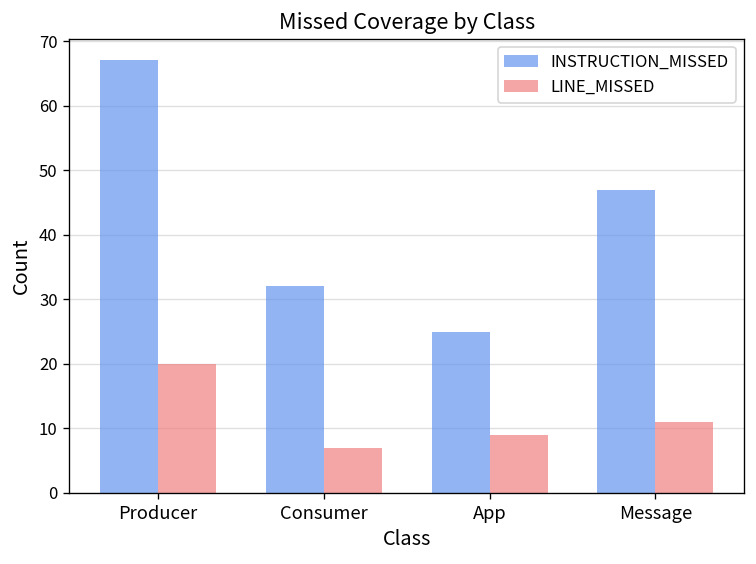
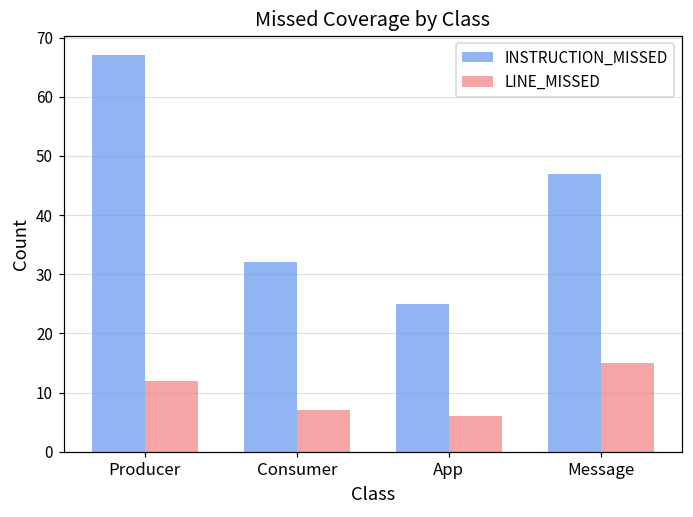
LINE_MISSED, Producer: 20 -> 12
LINE_MISSED, App: 9 -> 6
LINE_MISSED, Message: 11 -> 15
